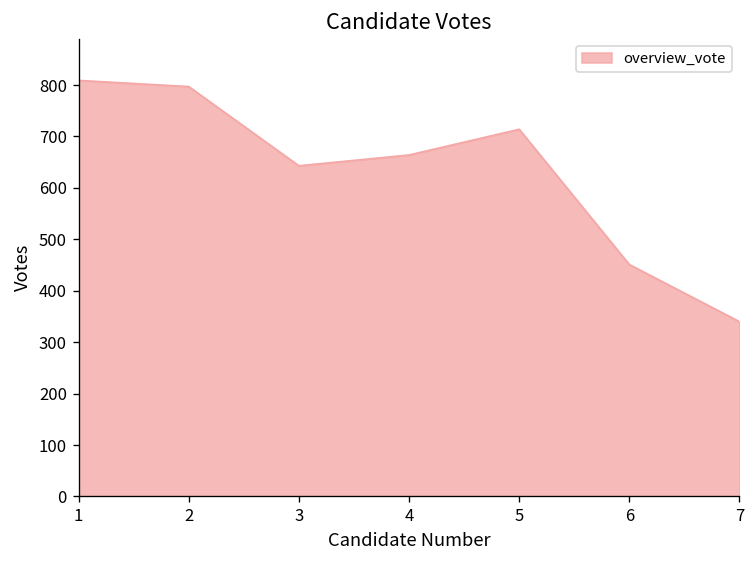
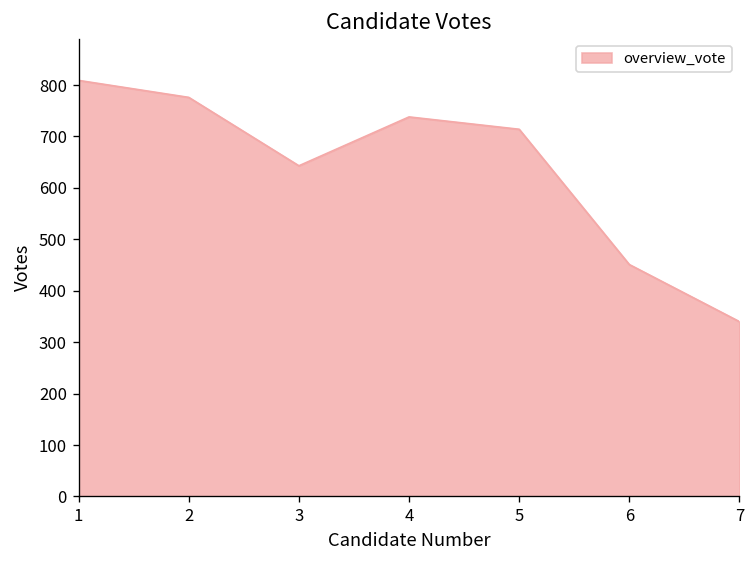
2: 800 -> 780
4: 660 -> 740
